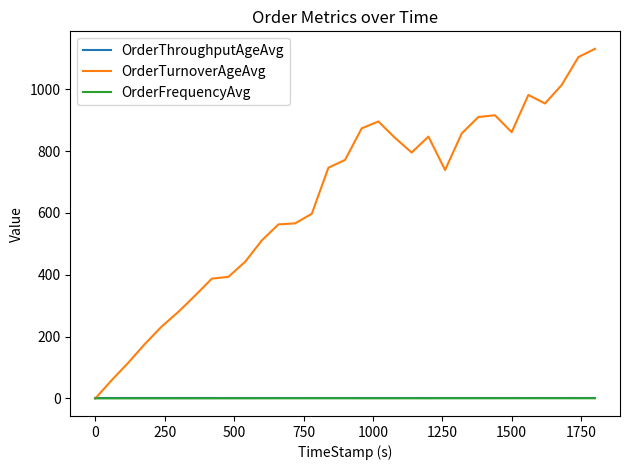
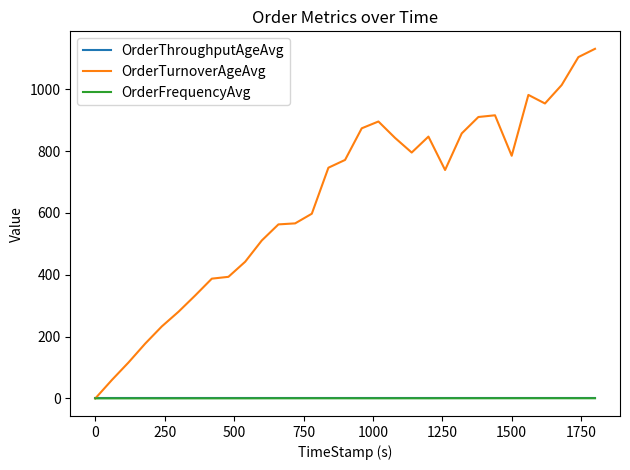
OrderTurnoverAgeAvg, 1500: 860 -> 780
